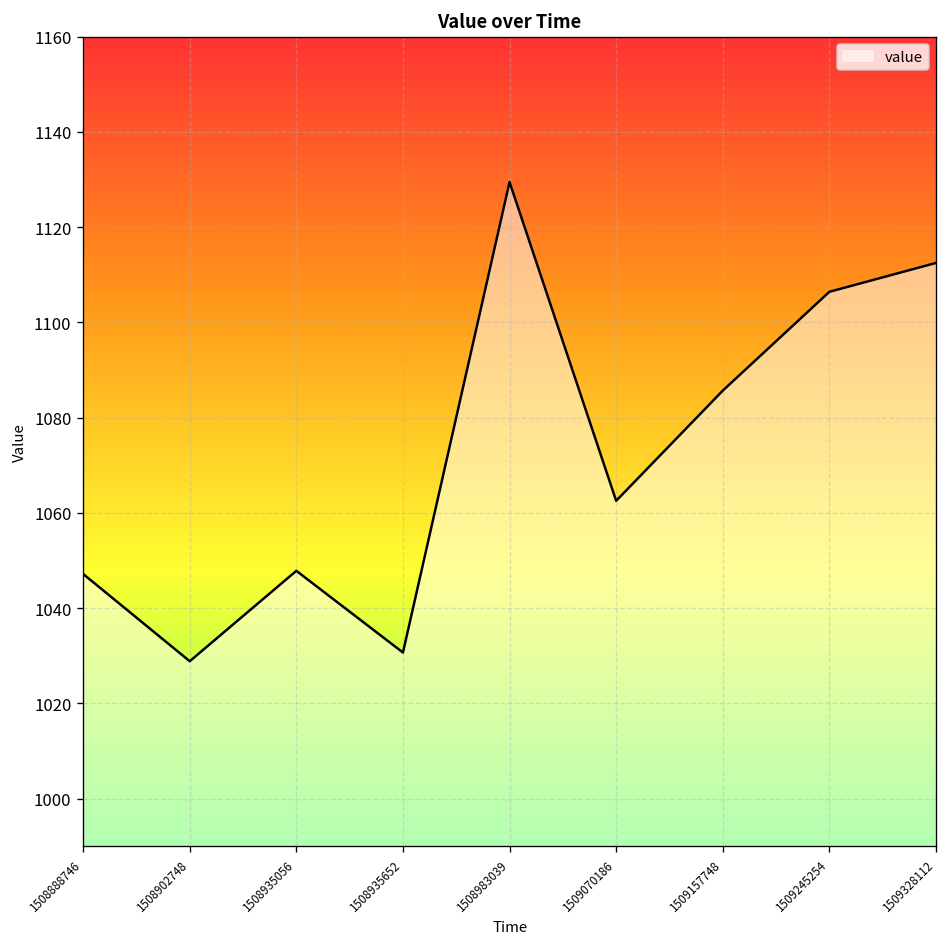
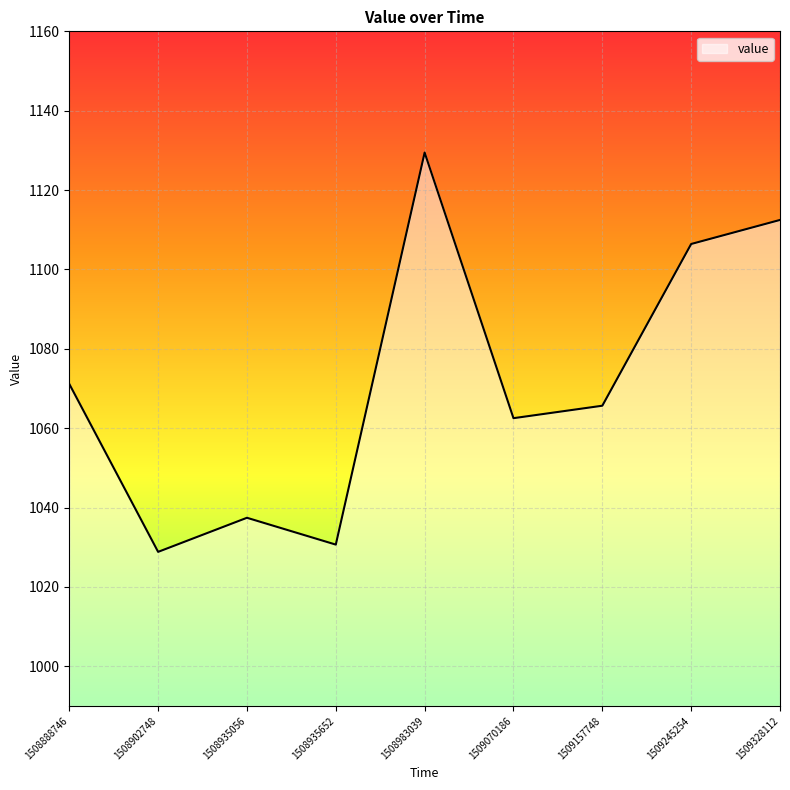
1508888746: 1047 -> 1071
1508935056: 1048 -> 1037
1509157748: 1086 -> 1066
